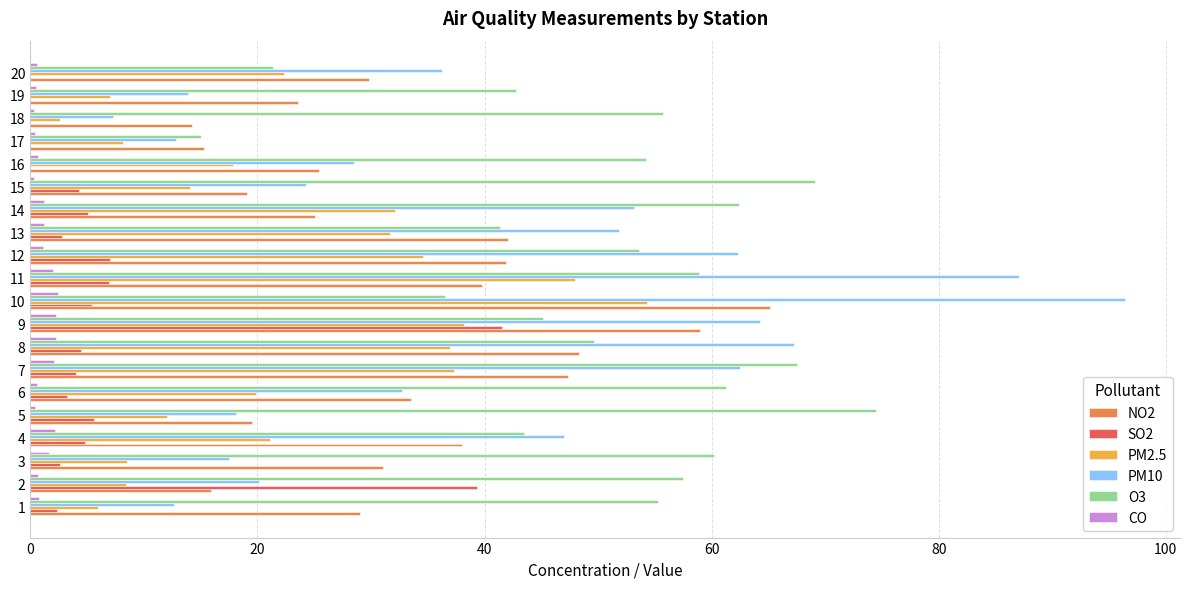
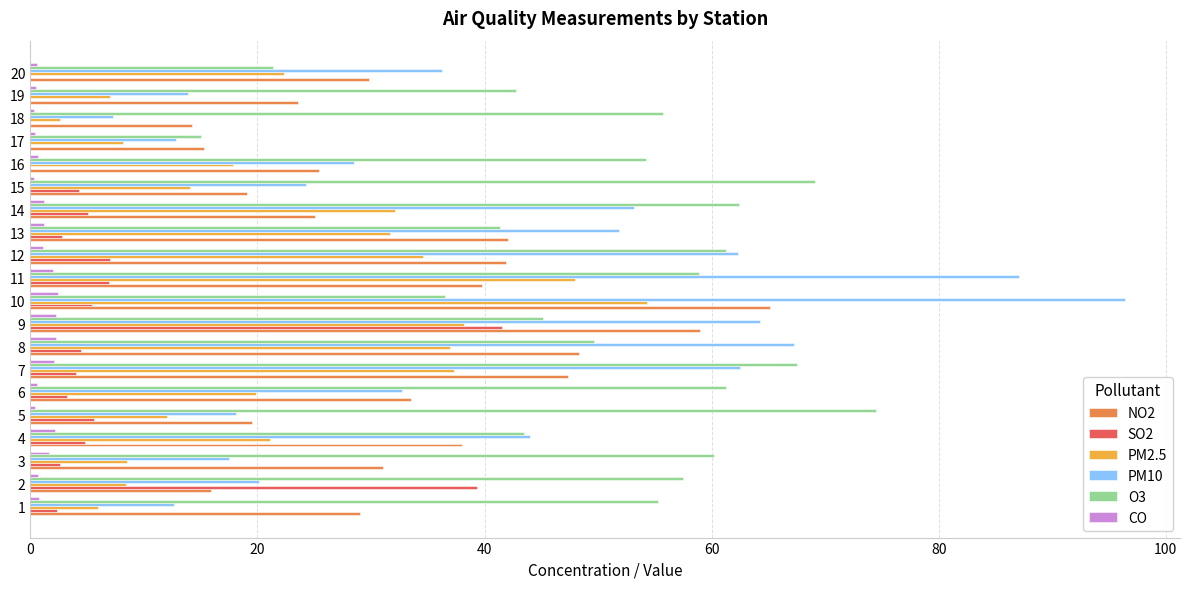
O3, 12: 53.6 -> 61.3
PM10, 4: 47.0 -> 44.0
